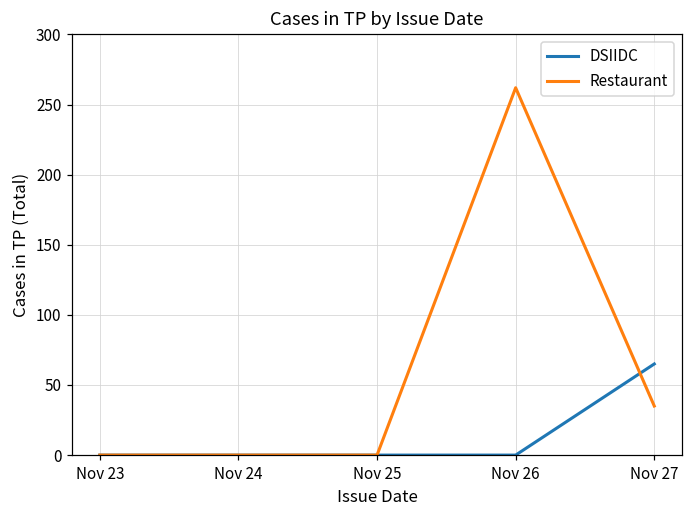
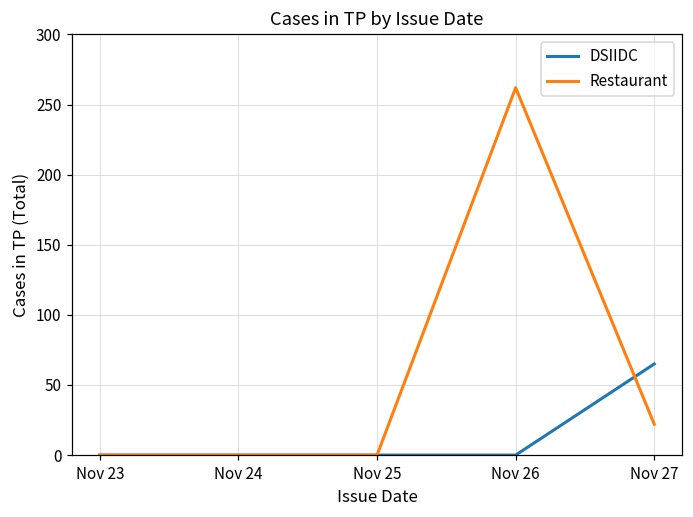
Restaurant, Nov 27: 35 -> 22
